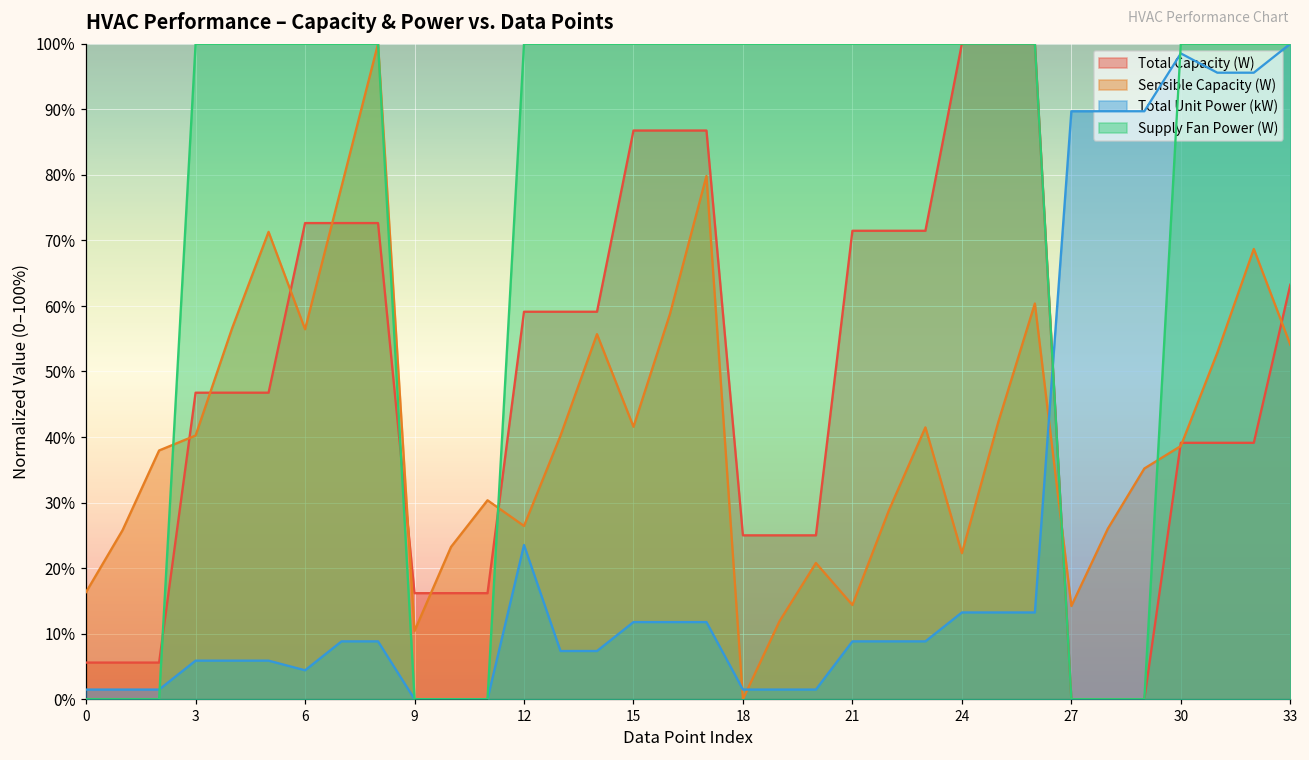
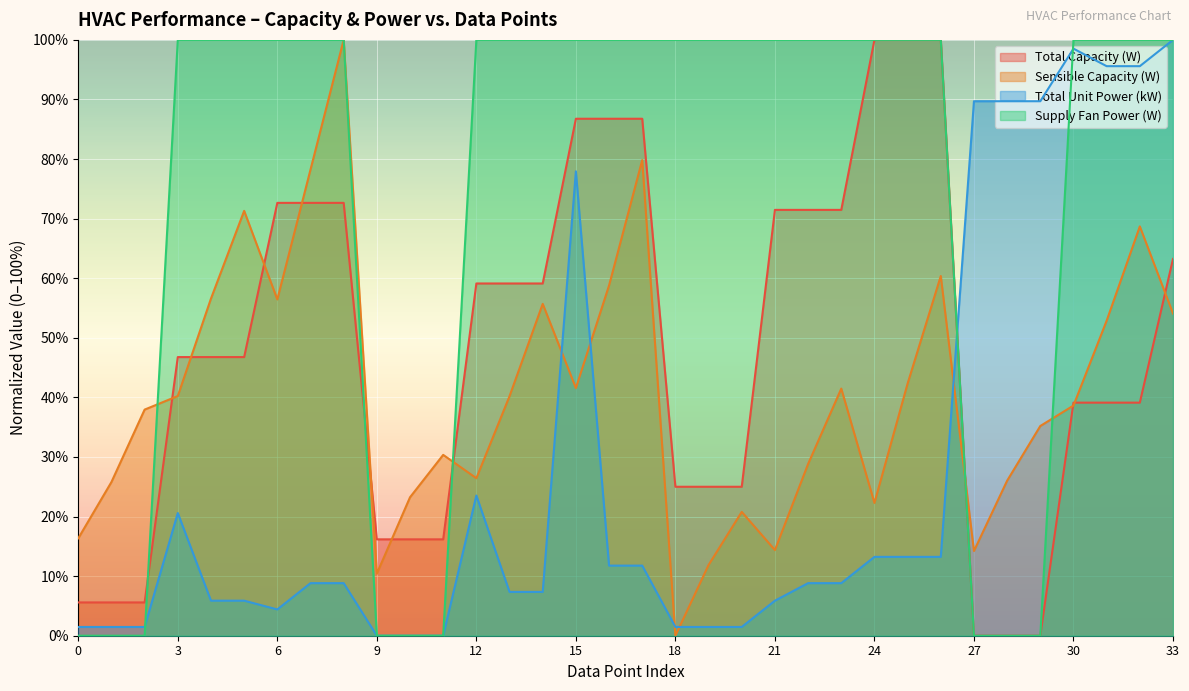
Total Unit Power (kW), 3: 6% -> 21%
Total Unit Power (kW), 15: 12% -> 78%
Total Unit Power (kW), 21: 9% -> 6%
